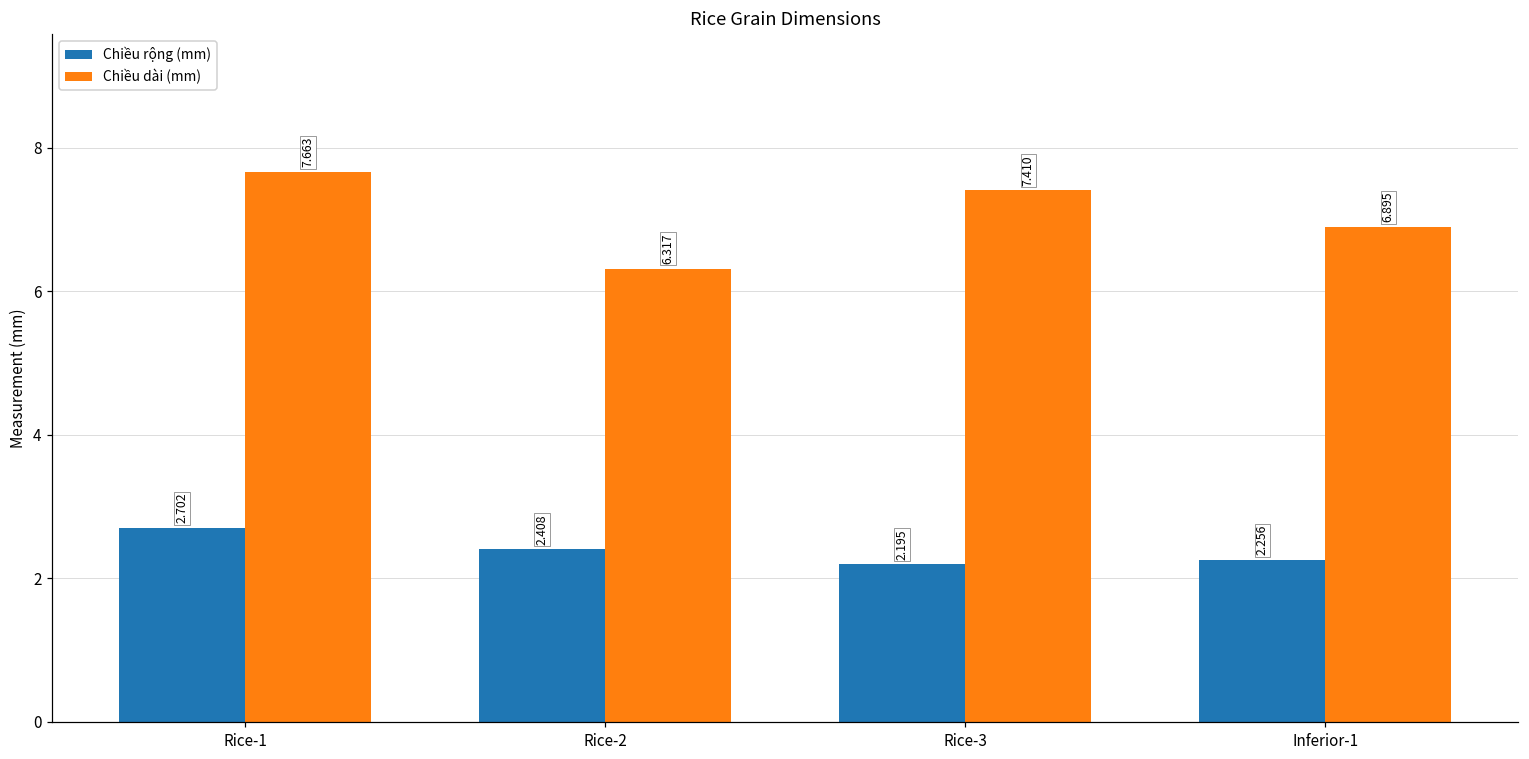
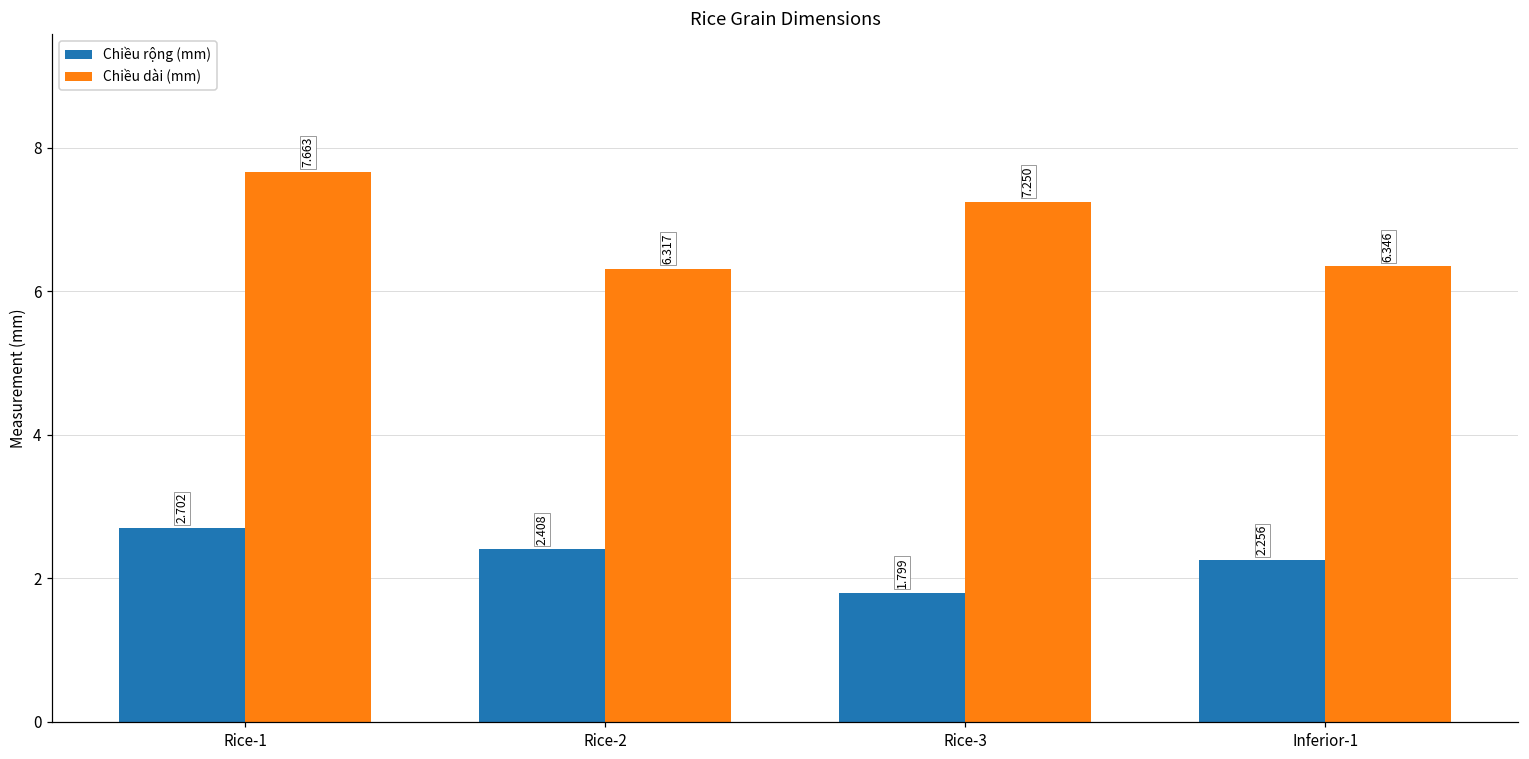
Chiều rộng (mm), Rice-3: 2.195 -> 1.799
Chiều dài (mm), Rice-3: 7.410 -> 7.250
Chiều dài (mm), Inferior-1: 6.895 -> 6.346
